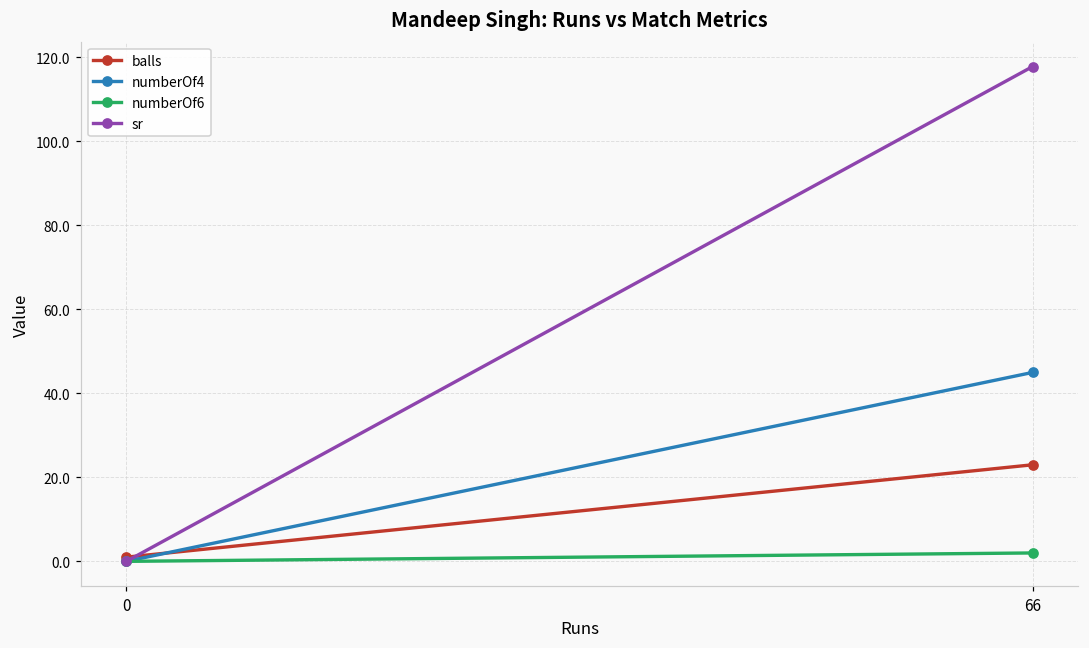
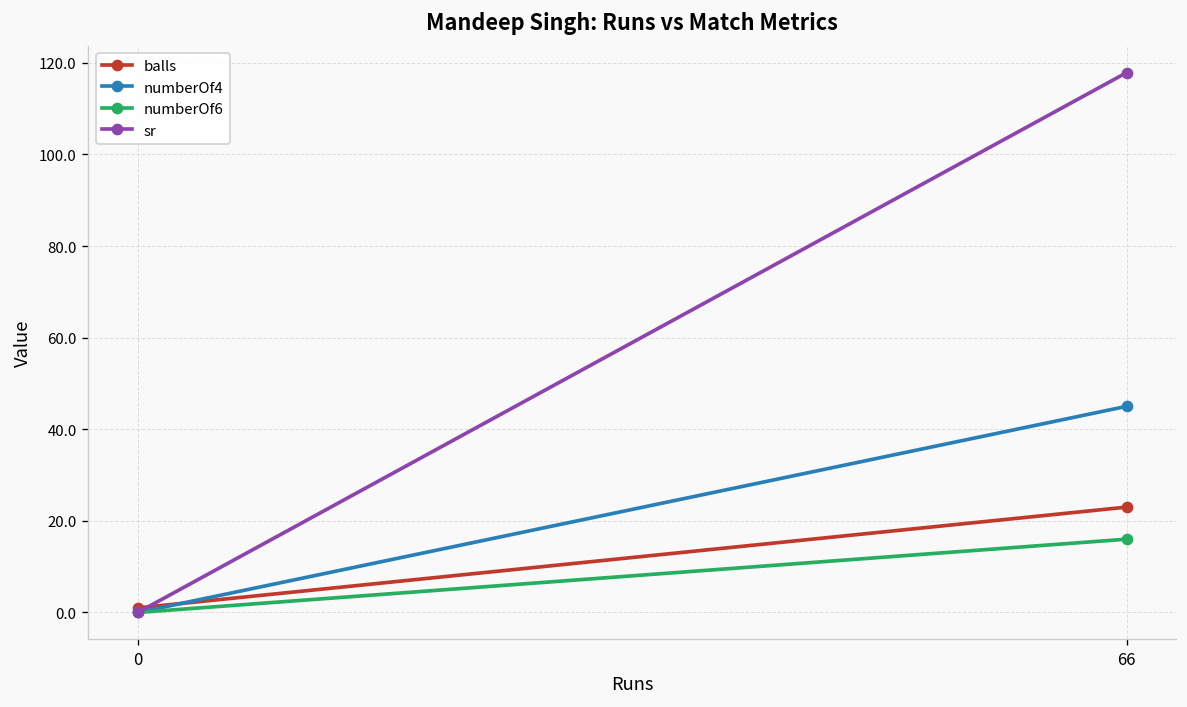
numberOf6, 66: 2 -> 16
